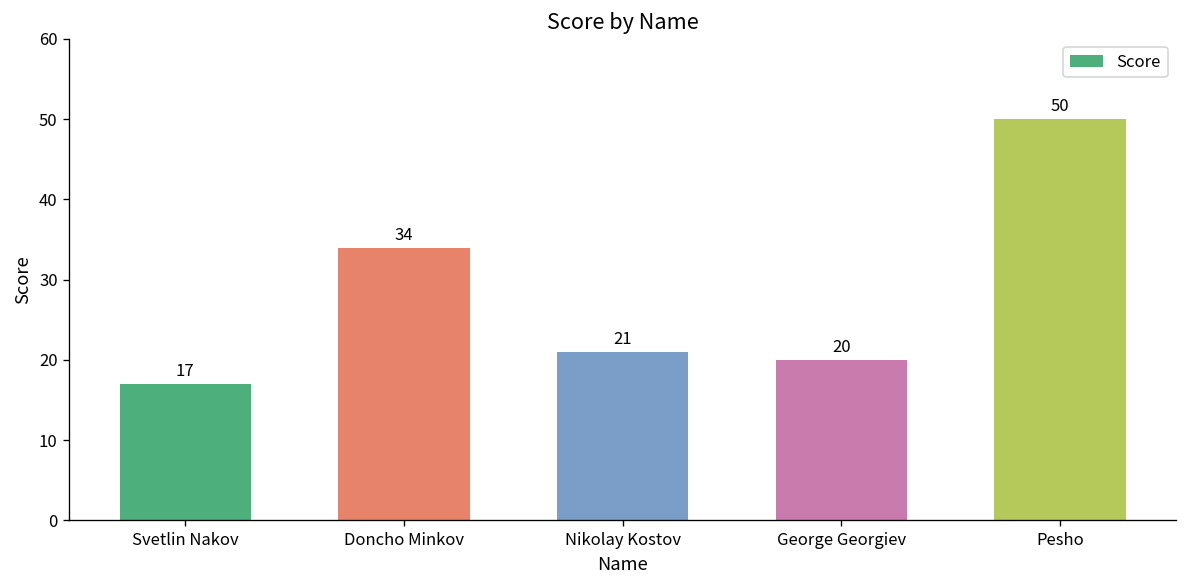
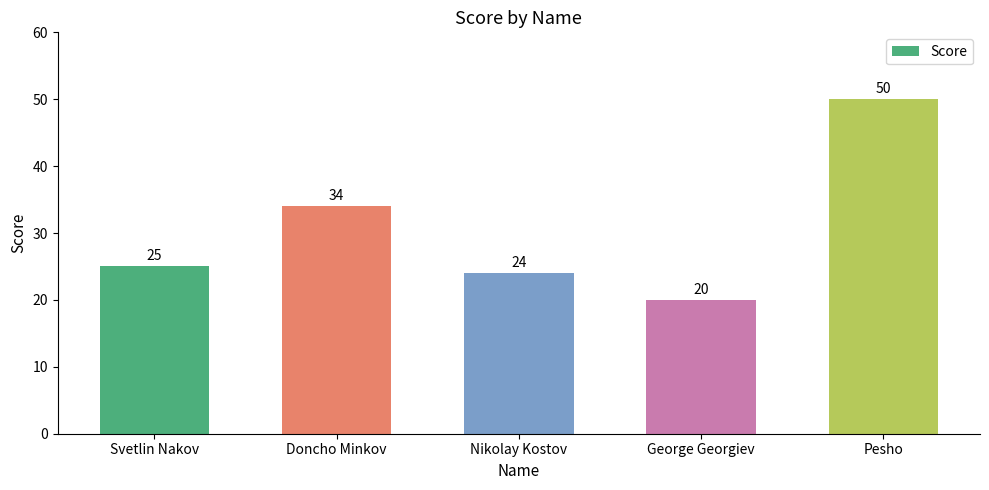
Svetlin Nakov: 17 -> 25
Nikolay Kostov: 21 -> 24
